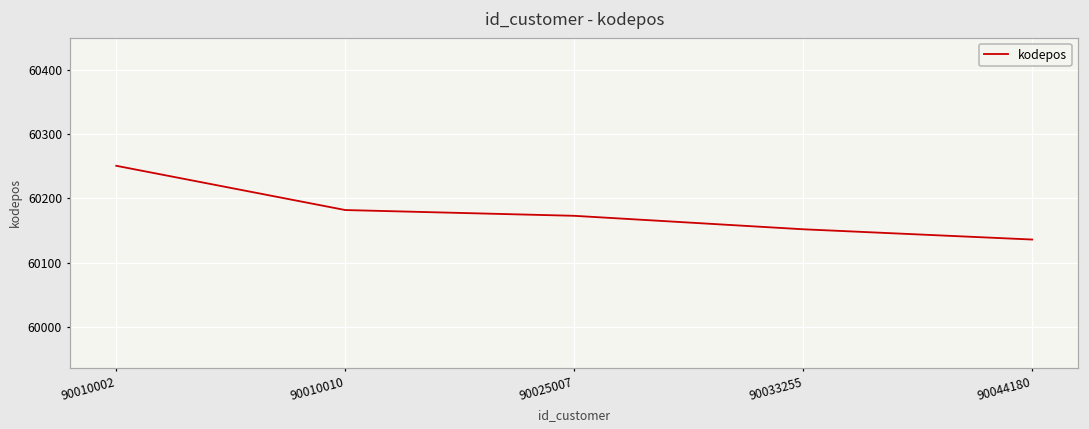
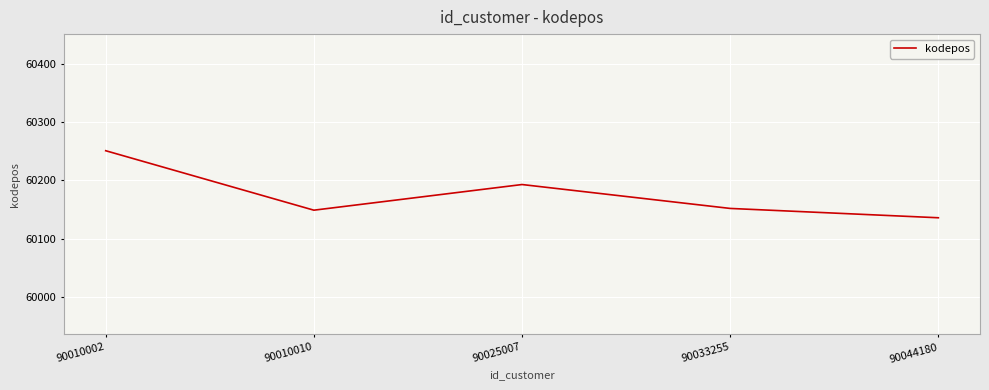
90010010: 60180 -> 60150
90025007: 60170 -> 60190
